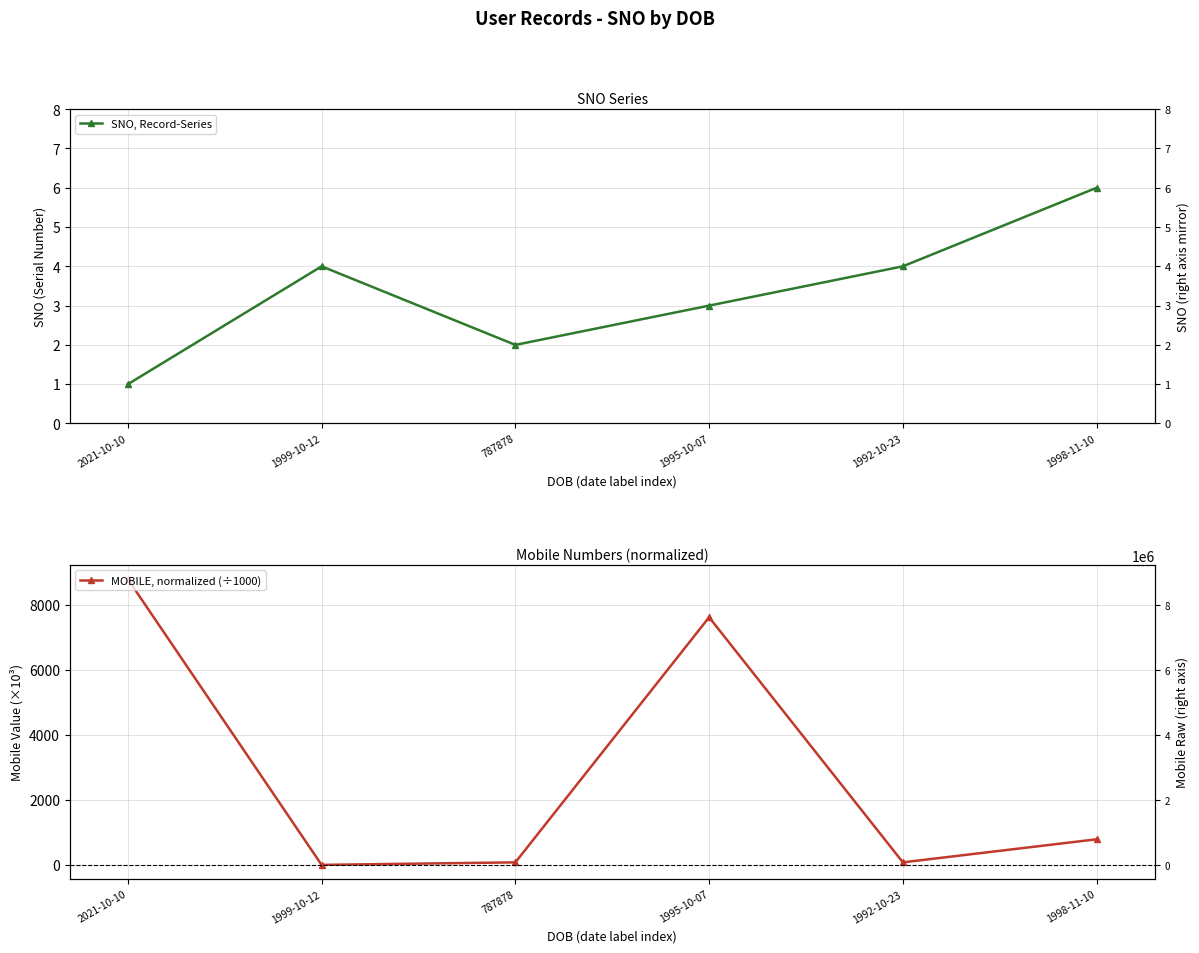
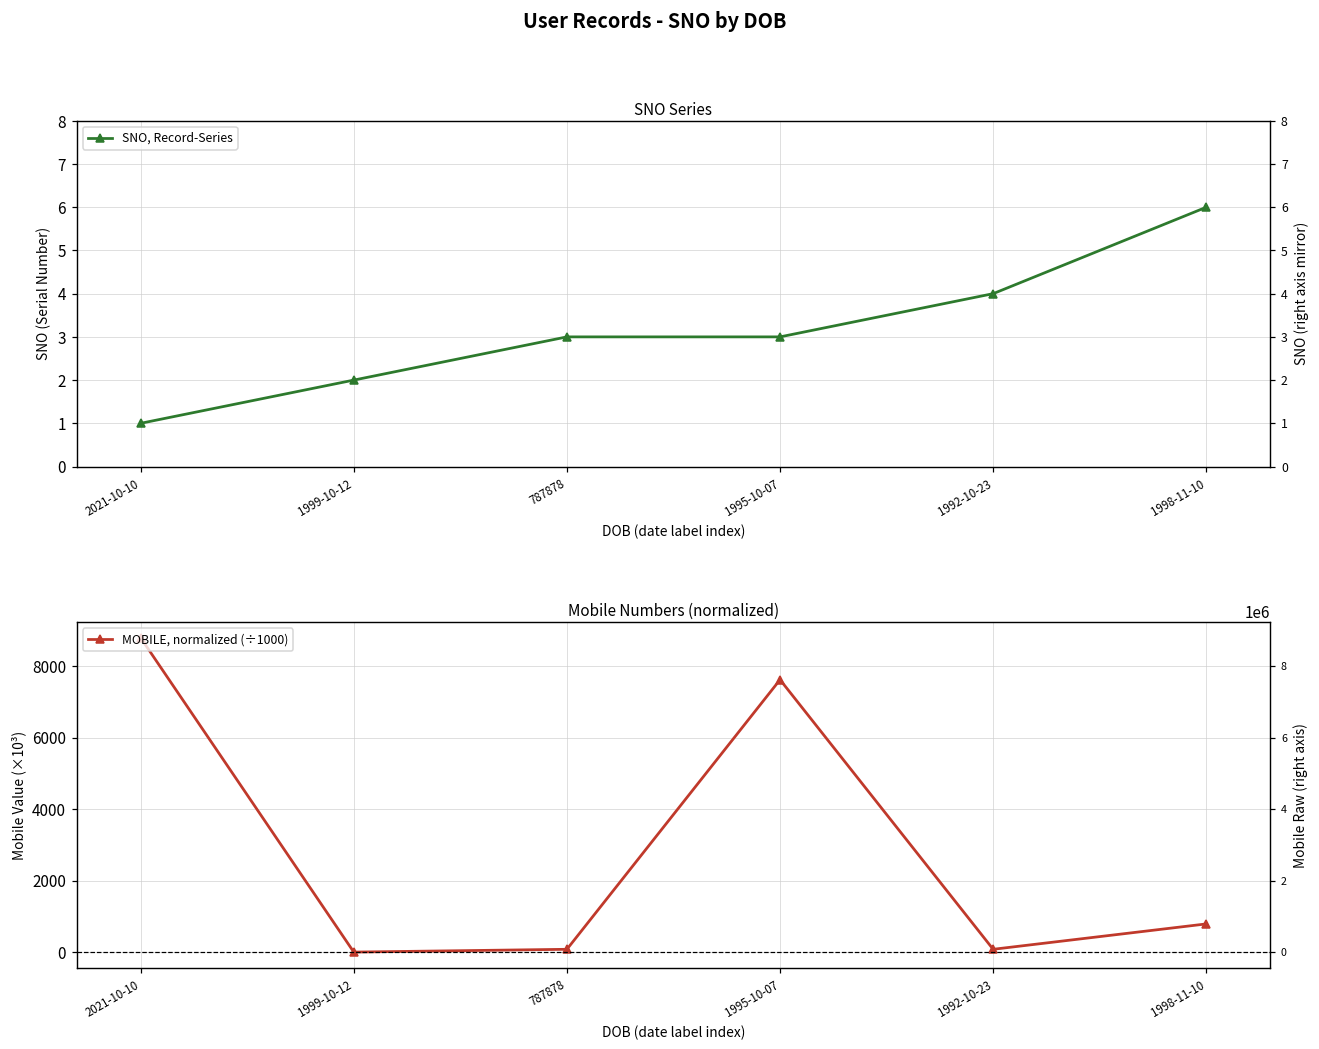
SNO Series, 1999-10-12: 4 -> 2
SNO Series, 787878: 2 -> 3
